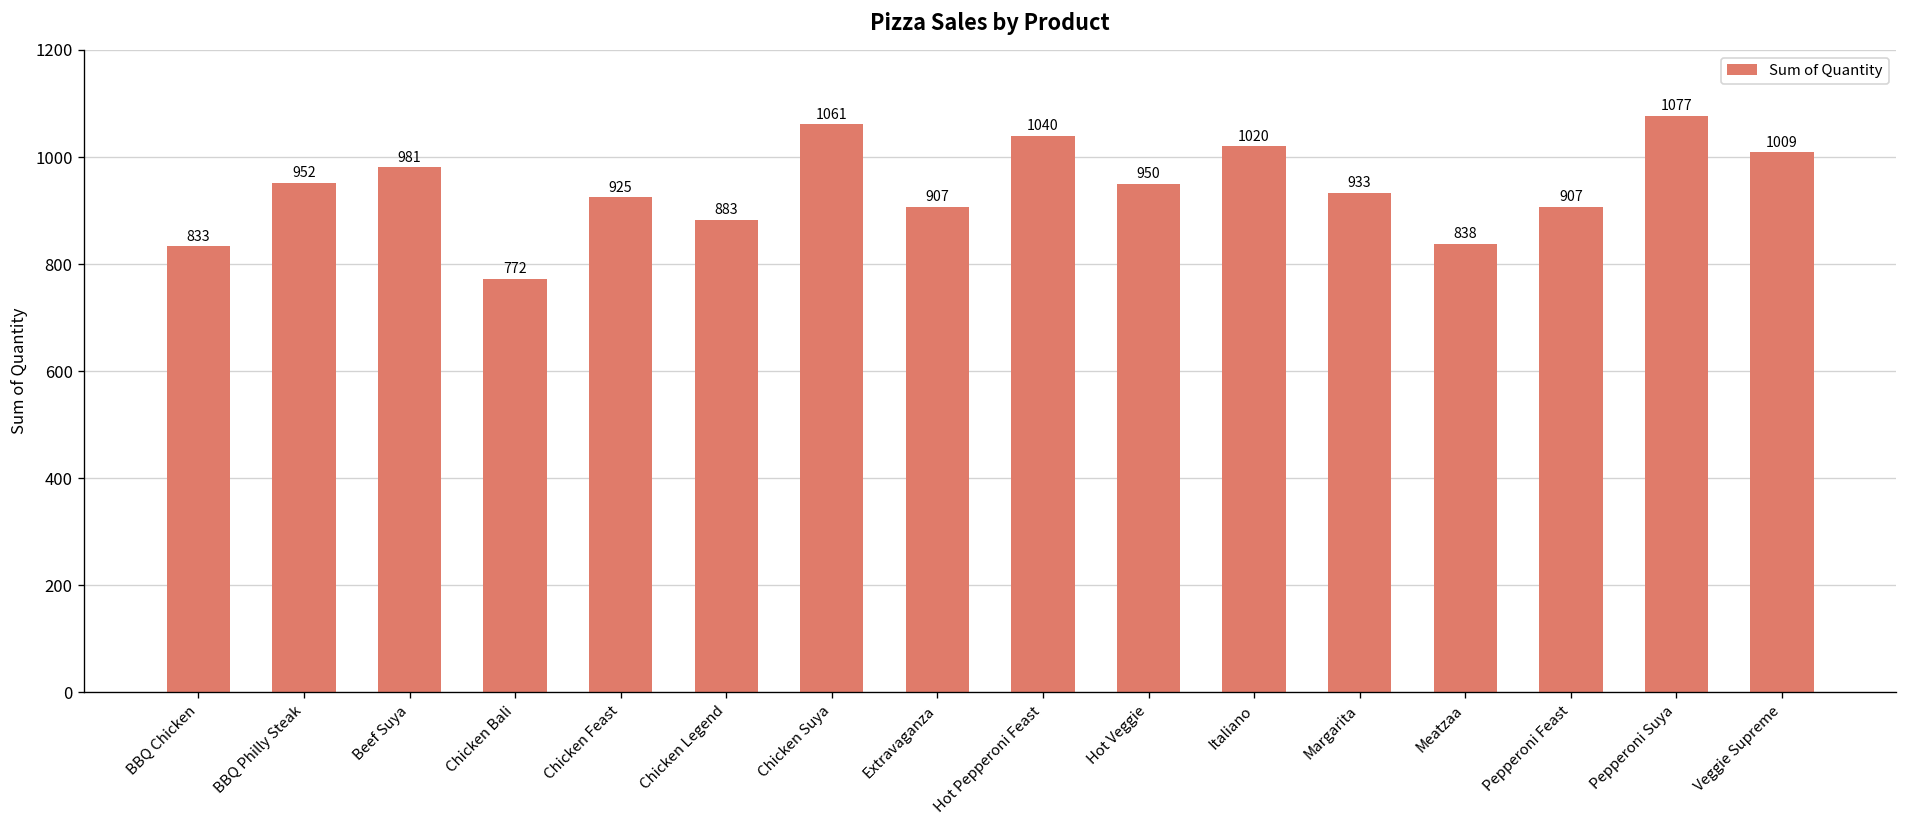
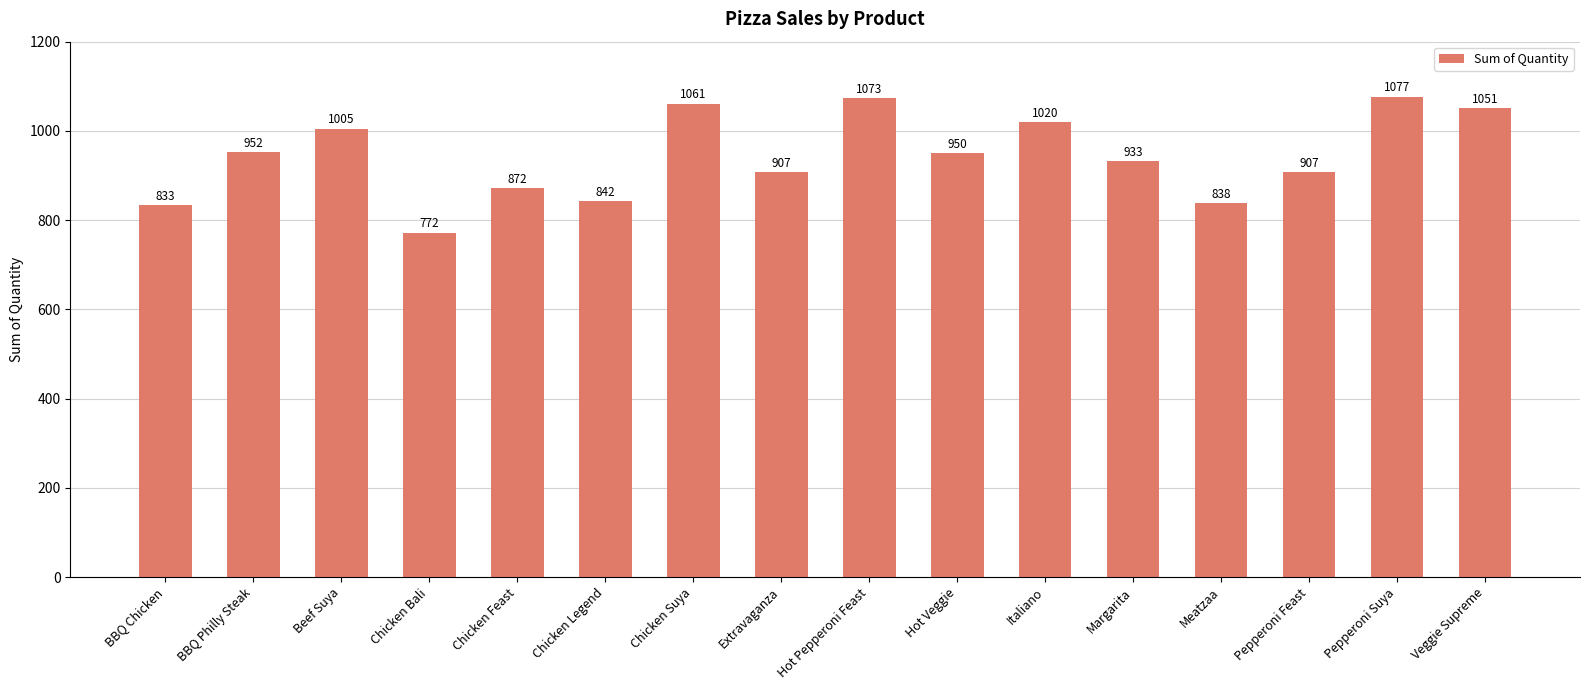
Beef Suya: 981 -> 1005
Chicken Feast: 925 -> 872
Chicken Legend: 883 -> 842
Hot Pepperoni Feast: 1040 -> 1073
Veggie Supreme: 1009 -> 1051
